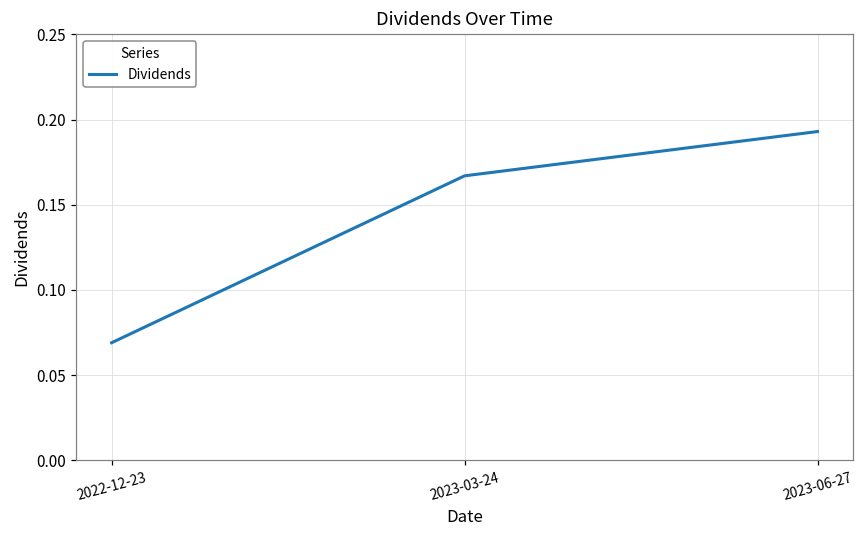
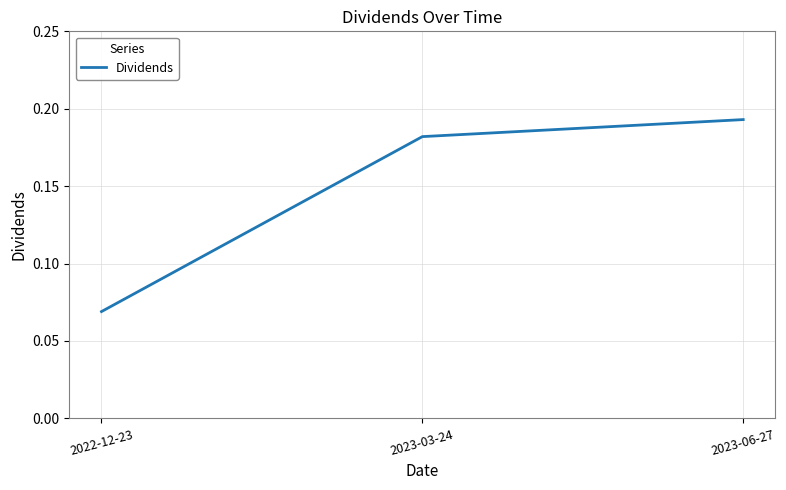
2023-03-24: 0.167 -> 0.182
